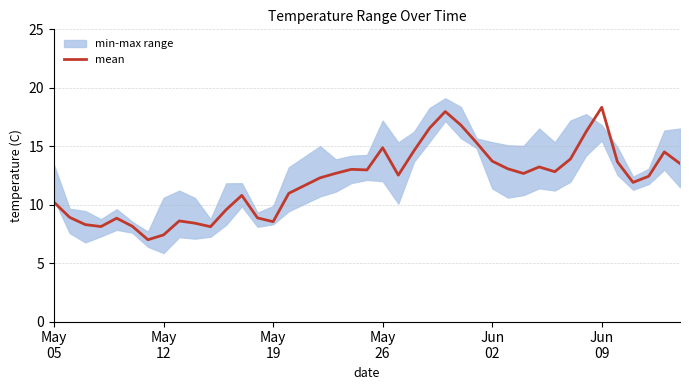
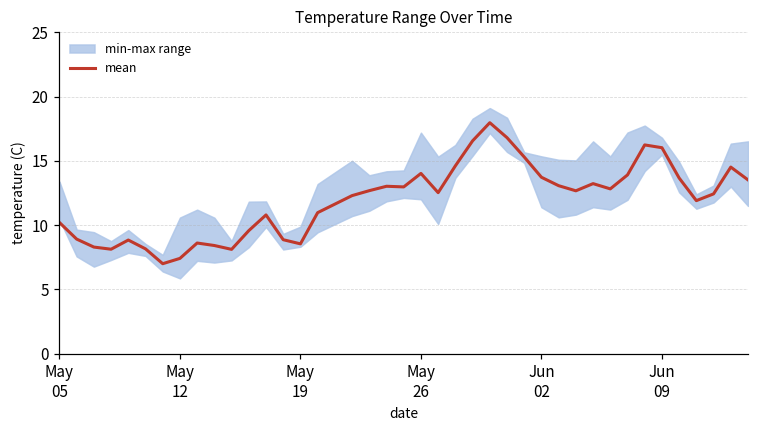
mean, May 26: 14.9 -> 14.0
mean, Jun 09: 18.3 -> 16.0
